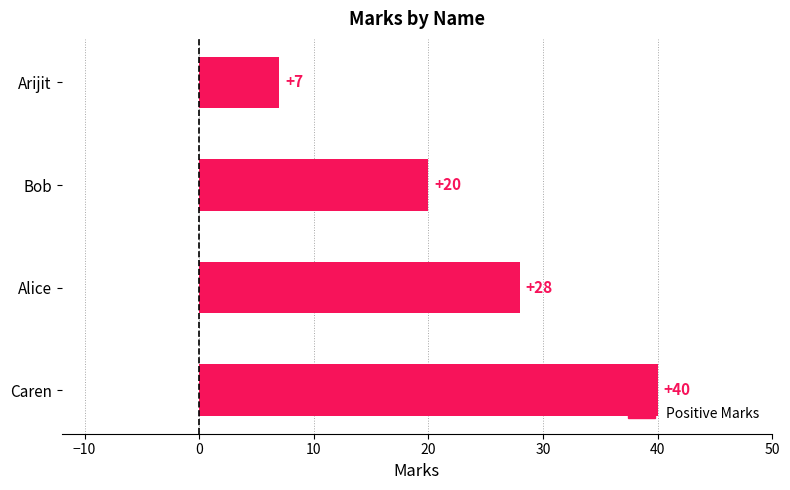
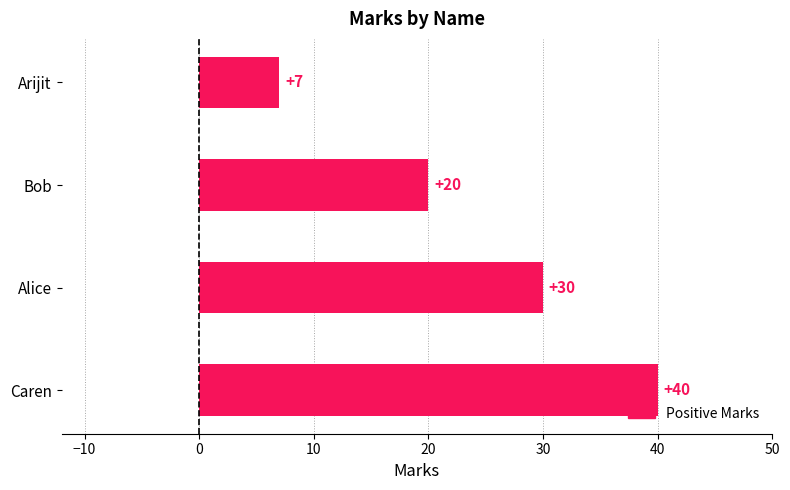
Alice: +28 -> +30
